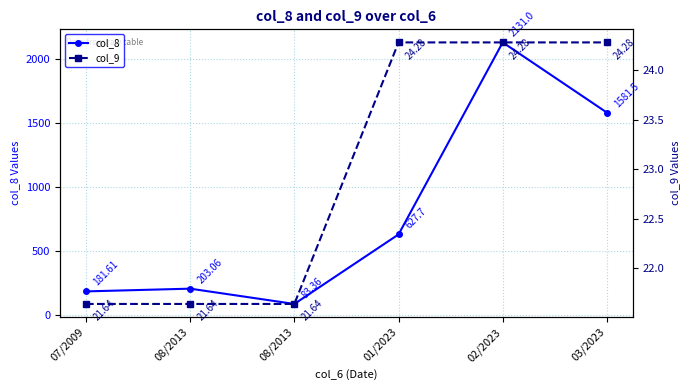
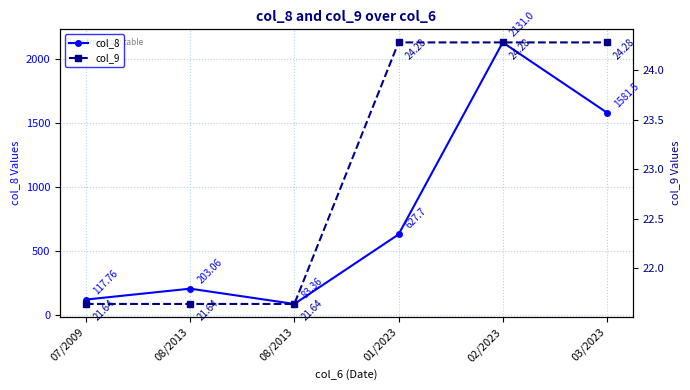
col_8, 07/2009: 181.61 -> 117.76
